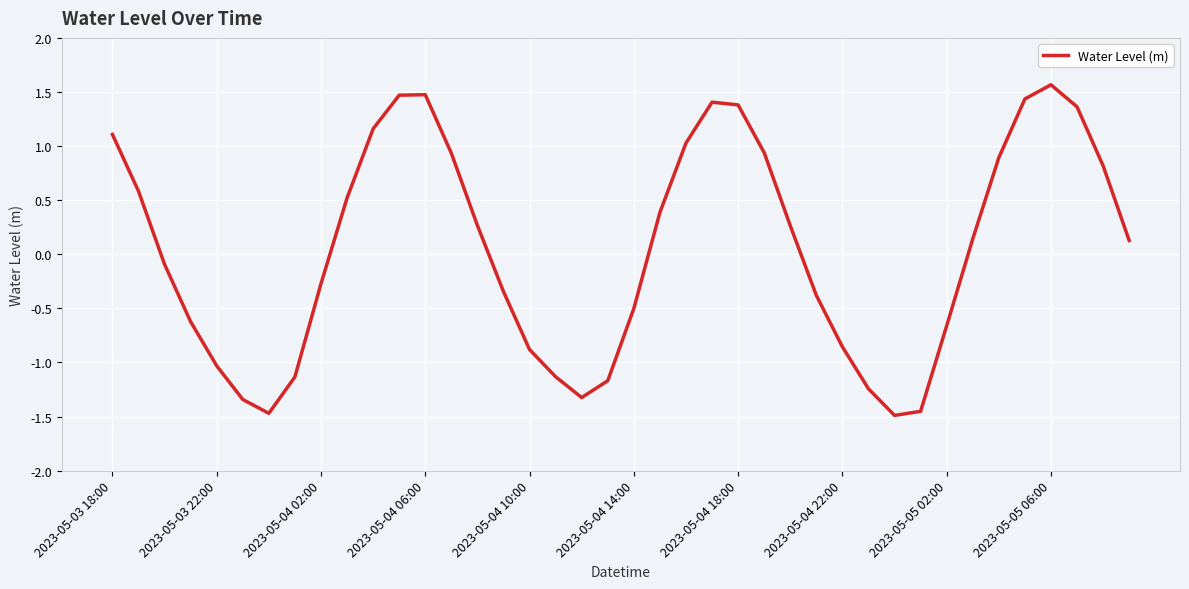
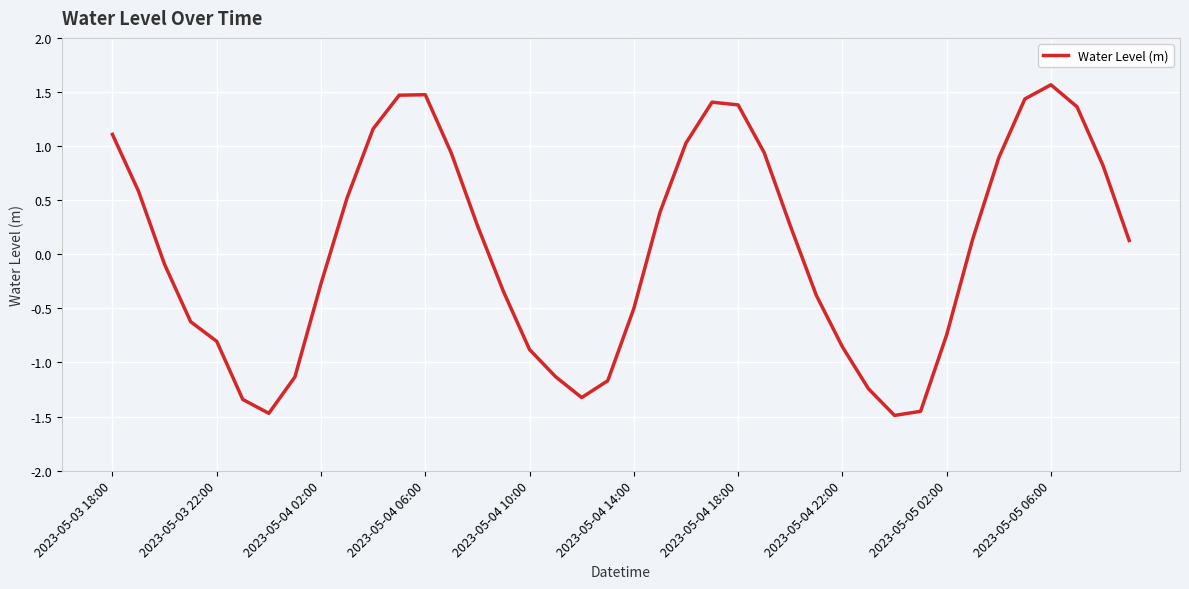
2023-05-03 22:00: -1.03 -> -0.80
2023-05-05 02:00: -0.66 -> -0.74
